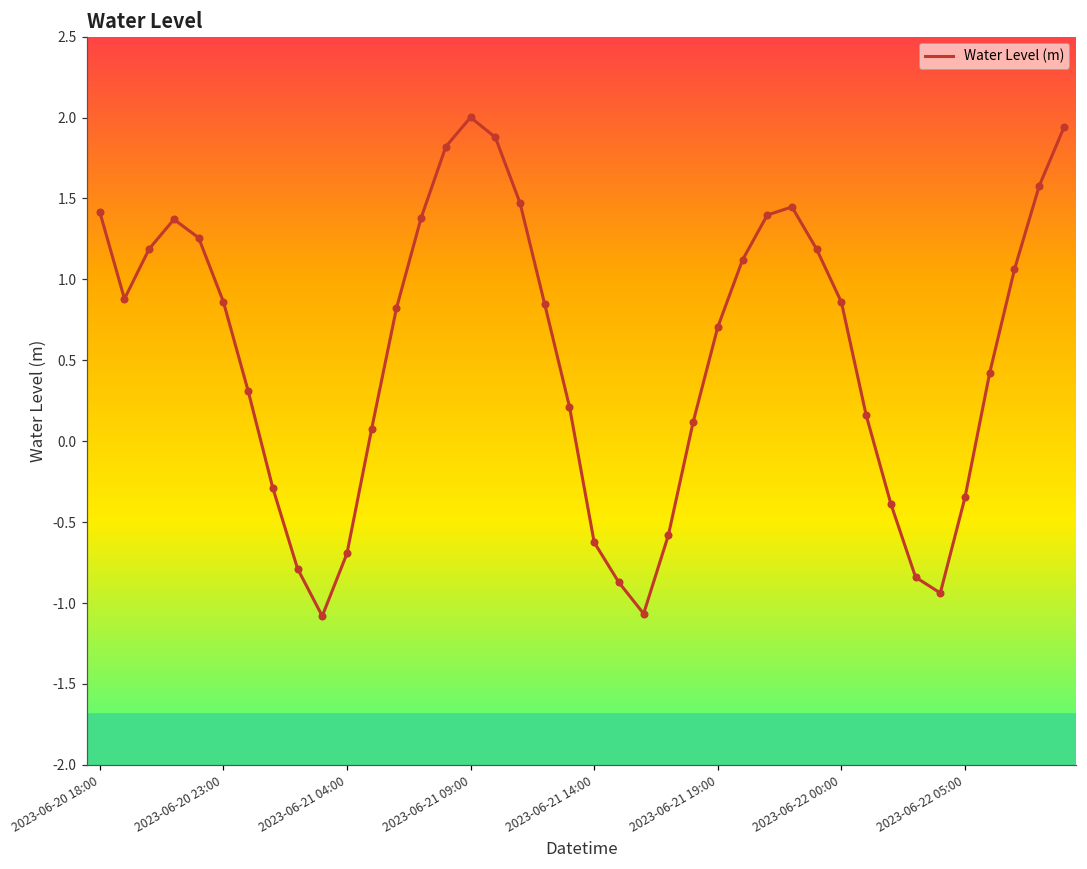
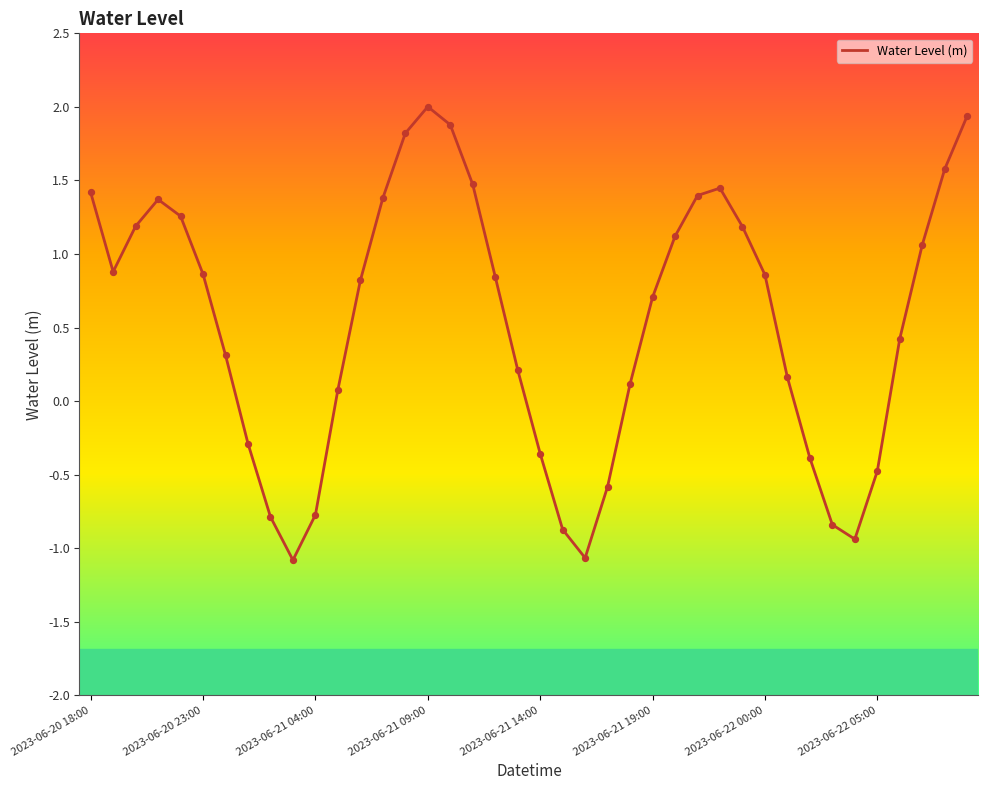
2023-06-21 04:00: -0.69 -> -0.77
2023-06-21 14:00: -0.63 -> -0.36
2023-06-22 05:00: -0.35 -> -0.48
